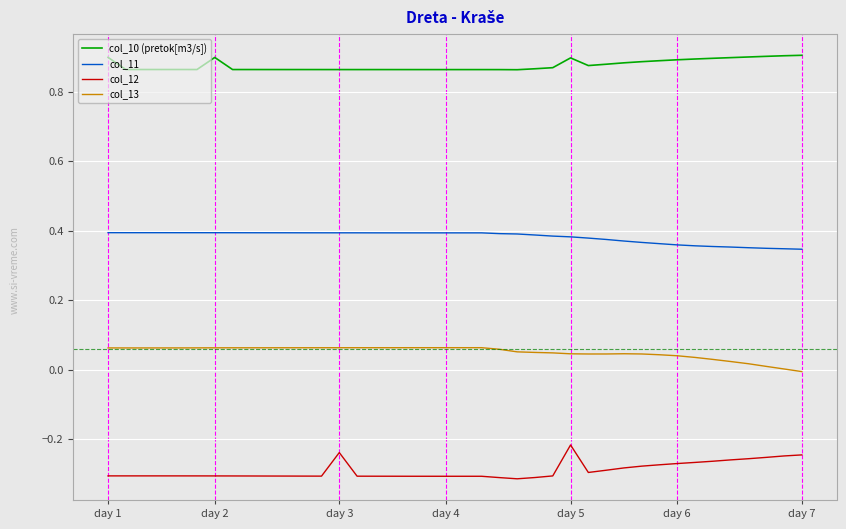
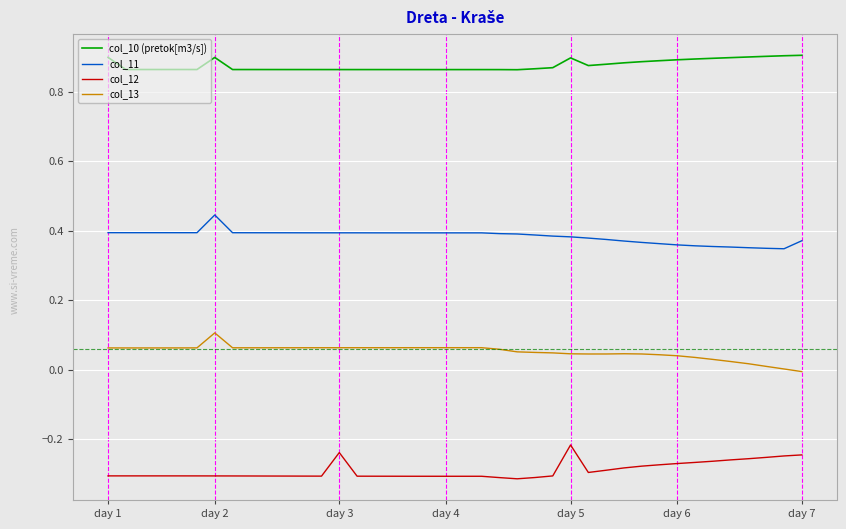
col_11, day 2: 0.39 -> 0.45
col_13, day 2: 0.06 -> 0.11
col_11, day 7: 0.35 -> 0.37
